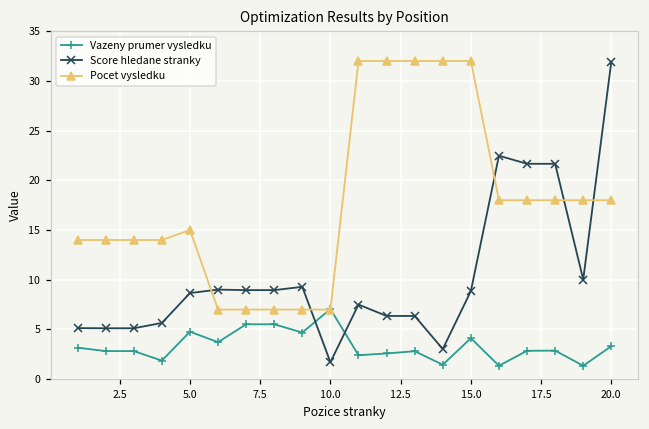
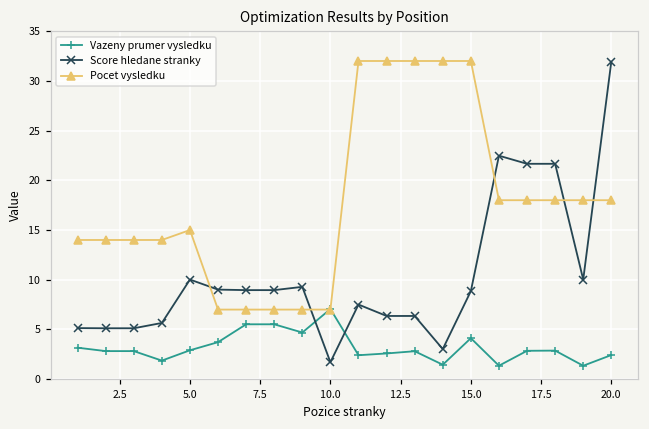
Vazeny prumer vysledku, 5.0: 5 -> 3
Score hledane stranky, 5.0: 9 -> 10
Vazeny prumer vysledku, 20.0: 3 -> 2
